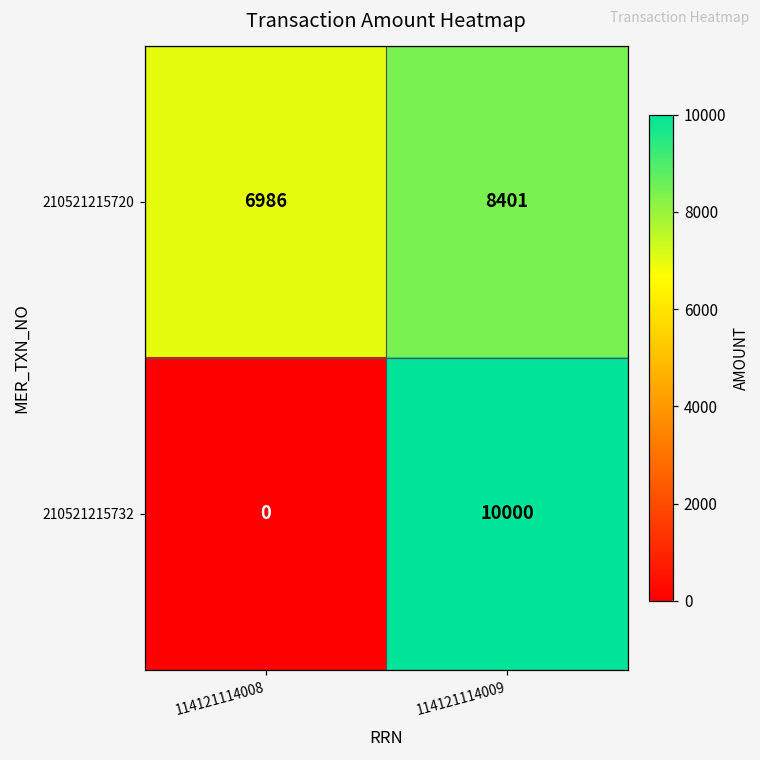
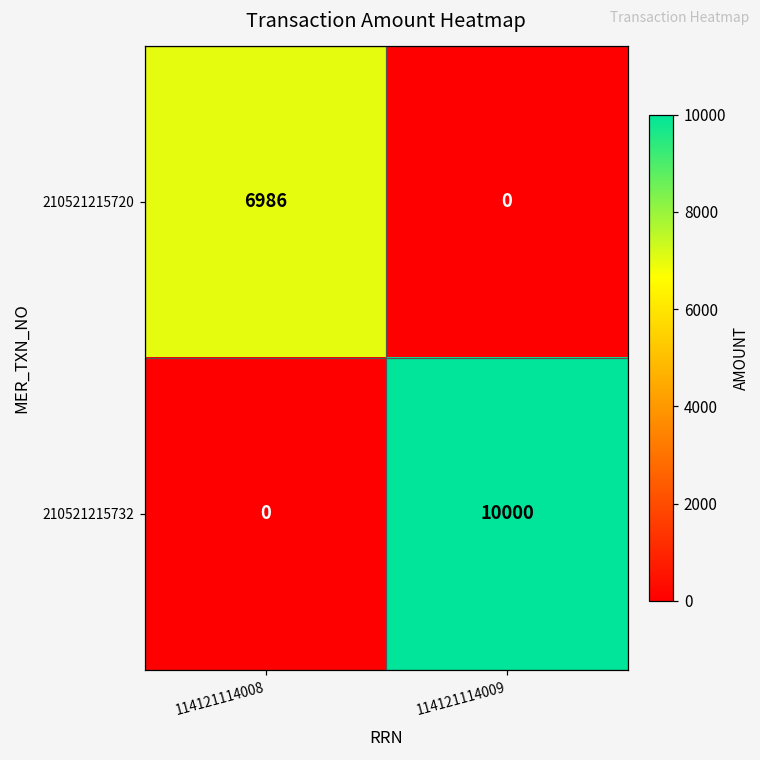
210521215720, 114121114009: 8401 -> 0
